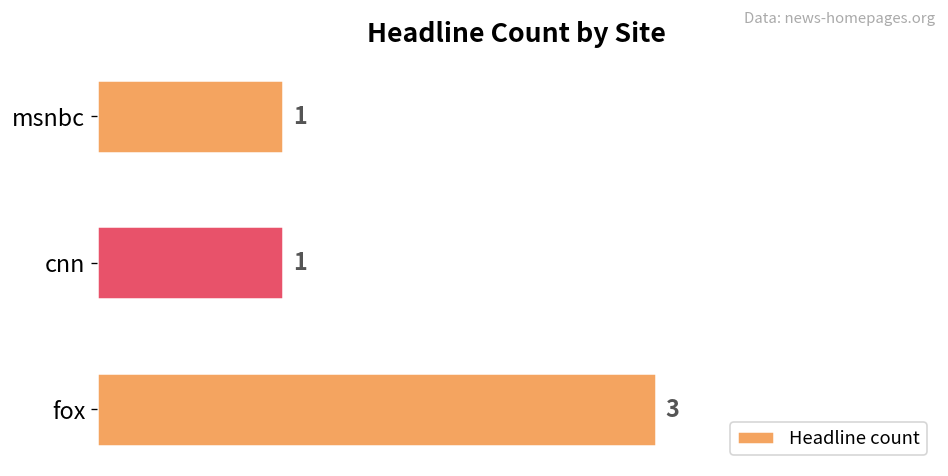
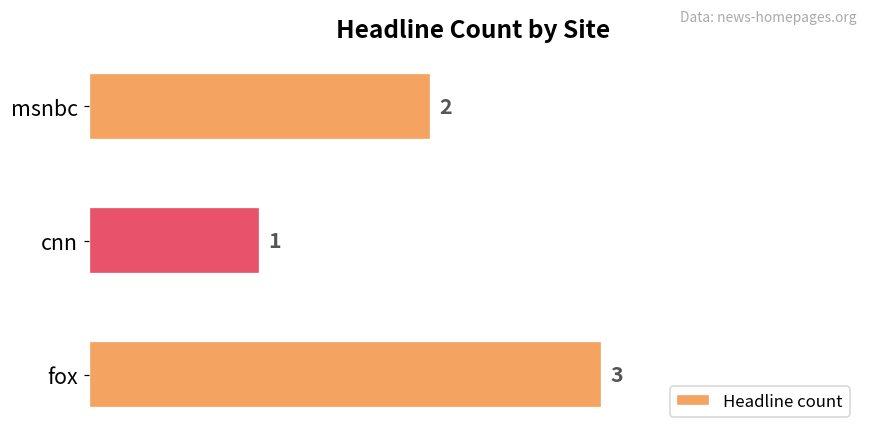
msnbc: 1 -> 2
